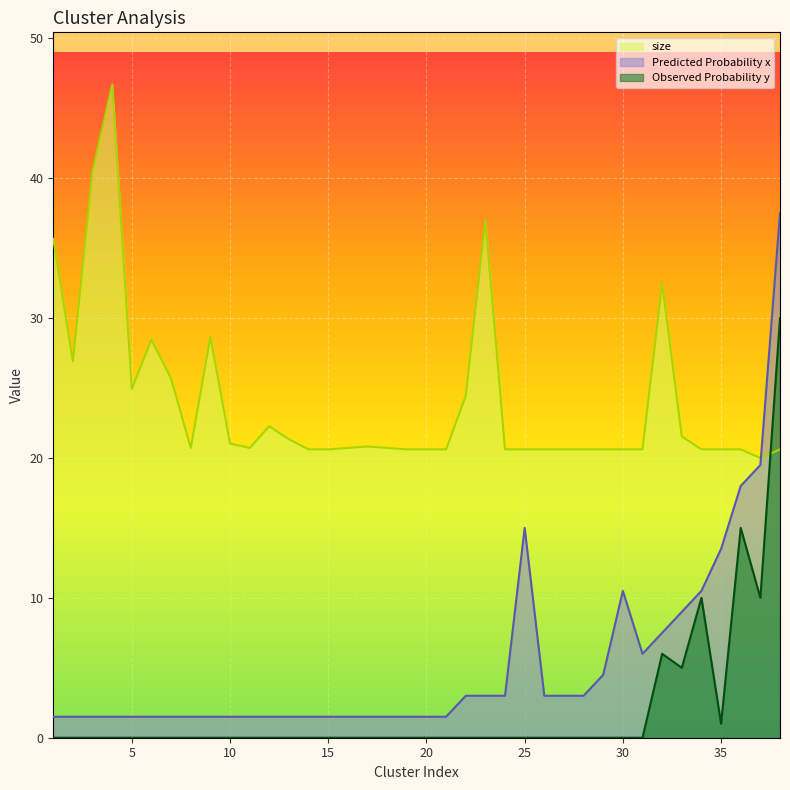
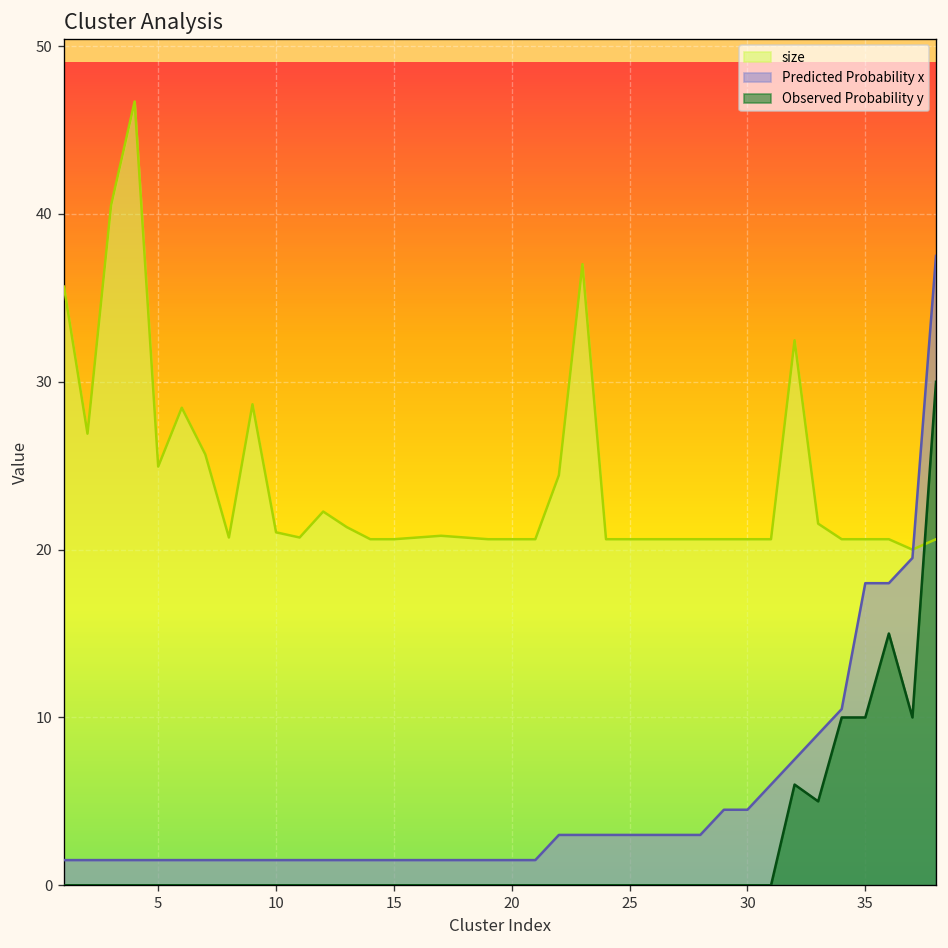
Predicted Probability x, 25: 15.0 -> 3.0
Predicted Probability x, 30: 10.5 -> 4.5
Predicted Probability x, 35: 13.5 -> 18.0
Observed Probability y, 35: 1.0 -> 10.0
